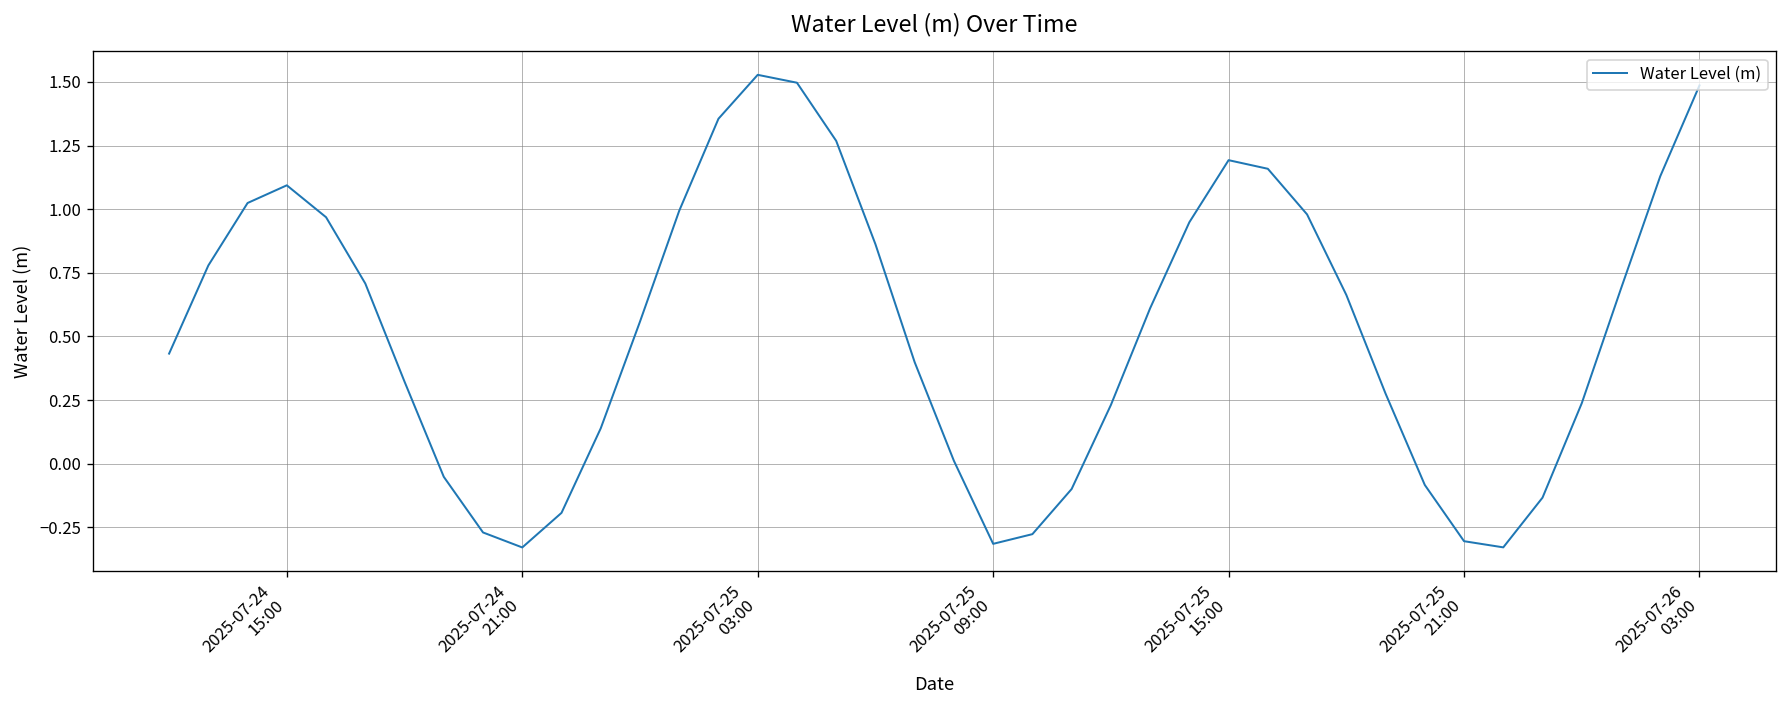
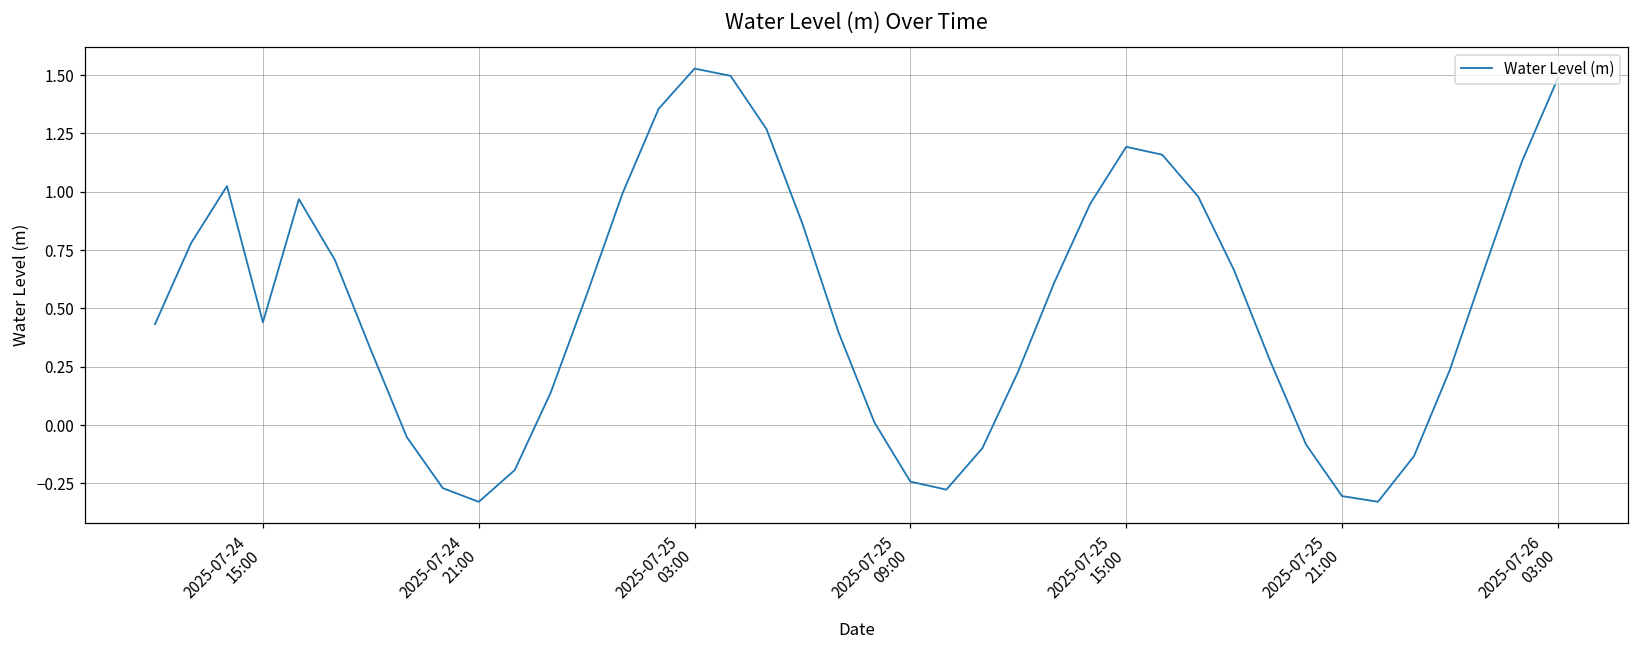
2025-07-24 15:00: 1.09 -> 0.44
2025-07-25 09:00: -0.31 -> -0.24
